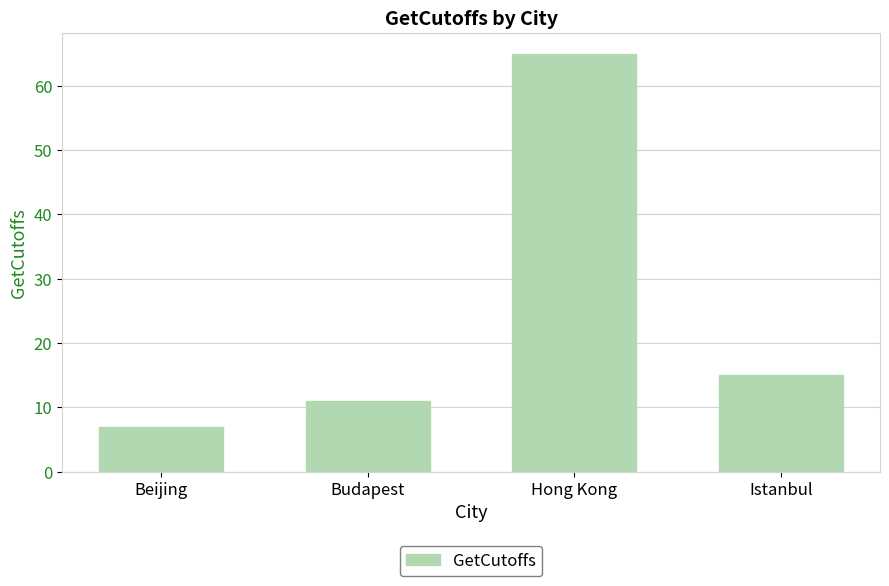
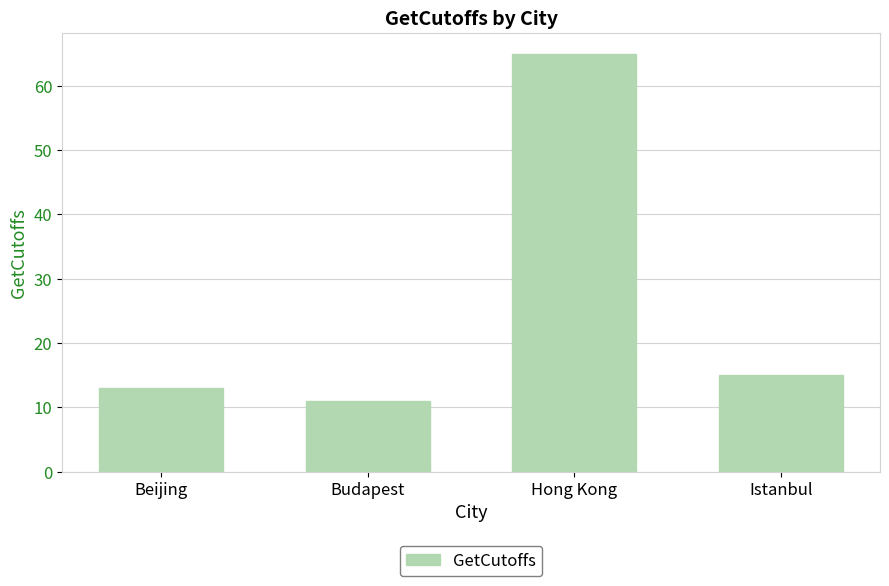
Beijing: 7 -> 13
